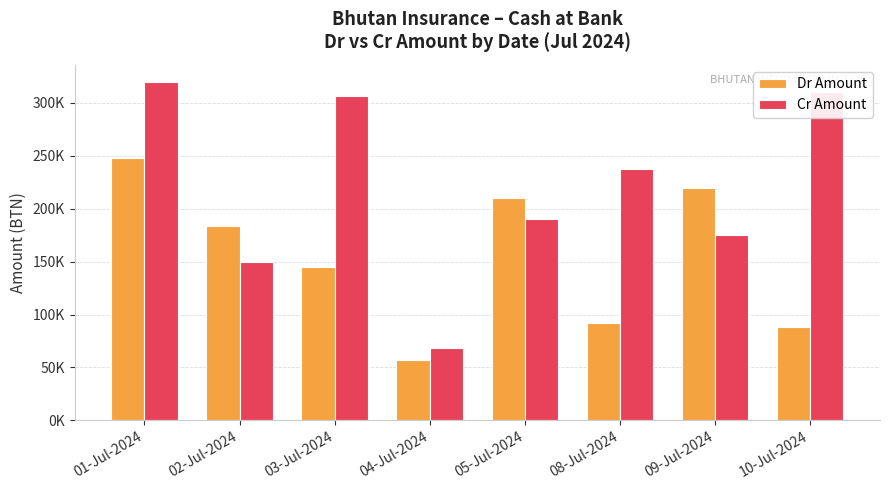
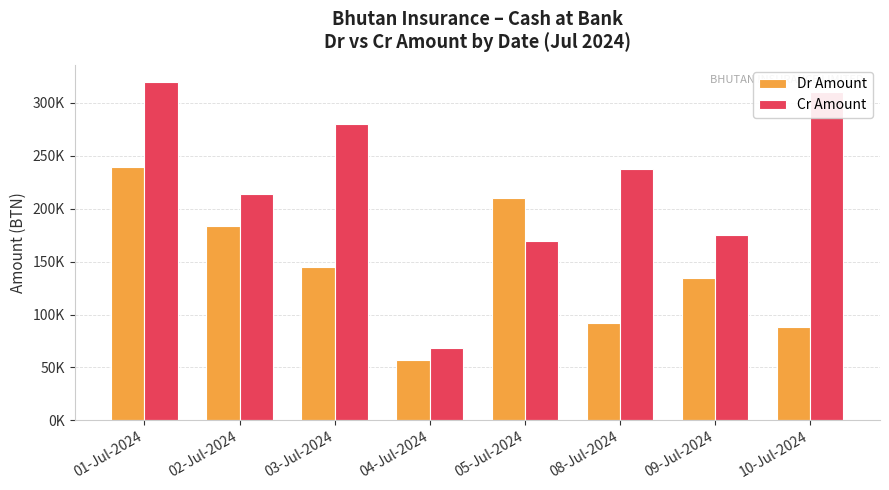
Dr Amount, 01-Jul-2024: 248000 -> 240000
Cr Amount, 02-Jul-2024: 150000 -> 214000
Cr Amount, 03-Jul-2024: 307000 -> 280000
Cr Amount, 05-Jul-2024: 190000 -> 170000
Dr Amount, 09-Jul-2024: 219000 -> 135000
